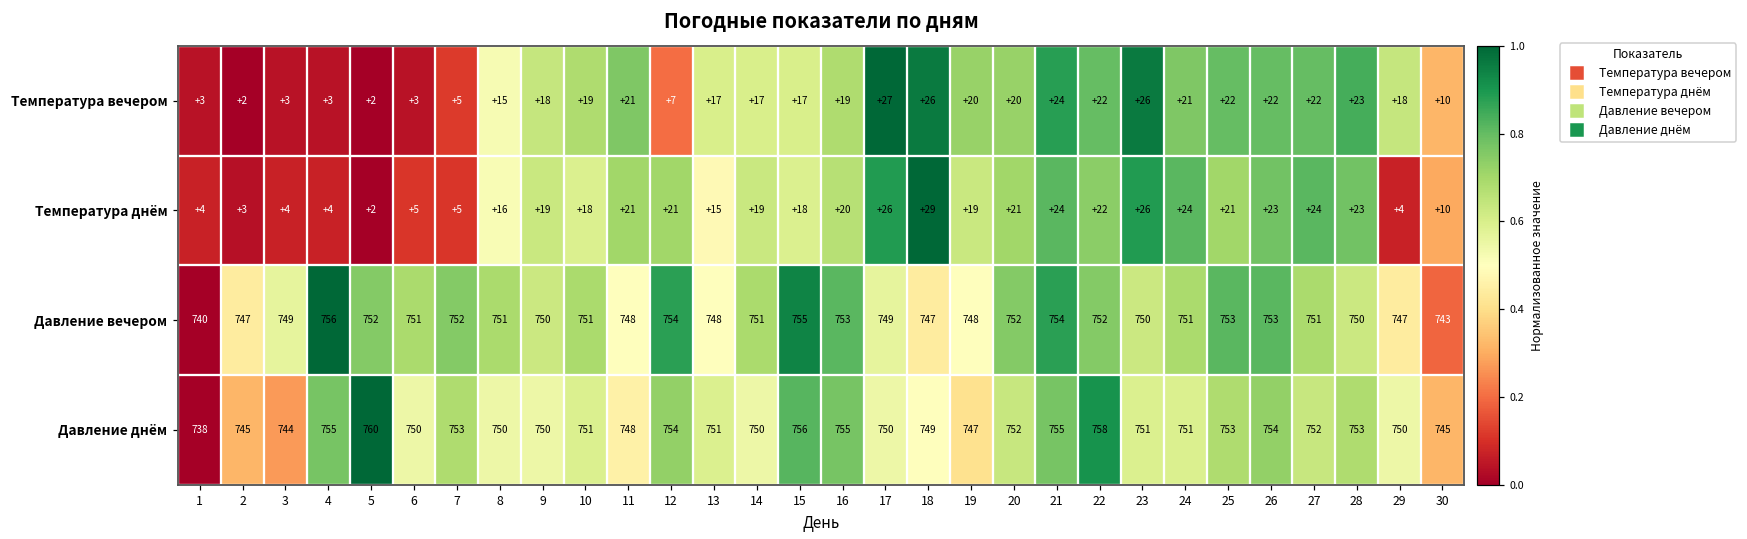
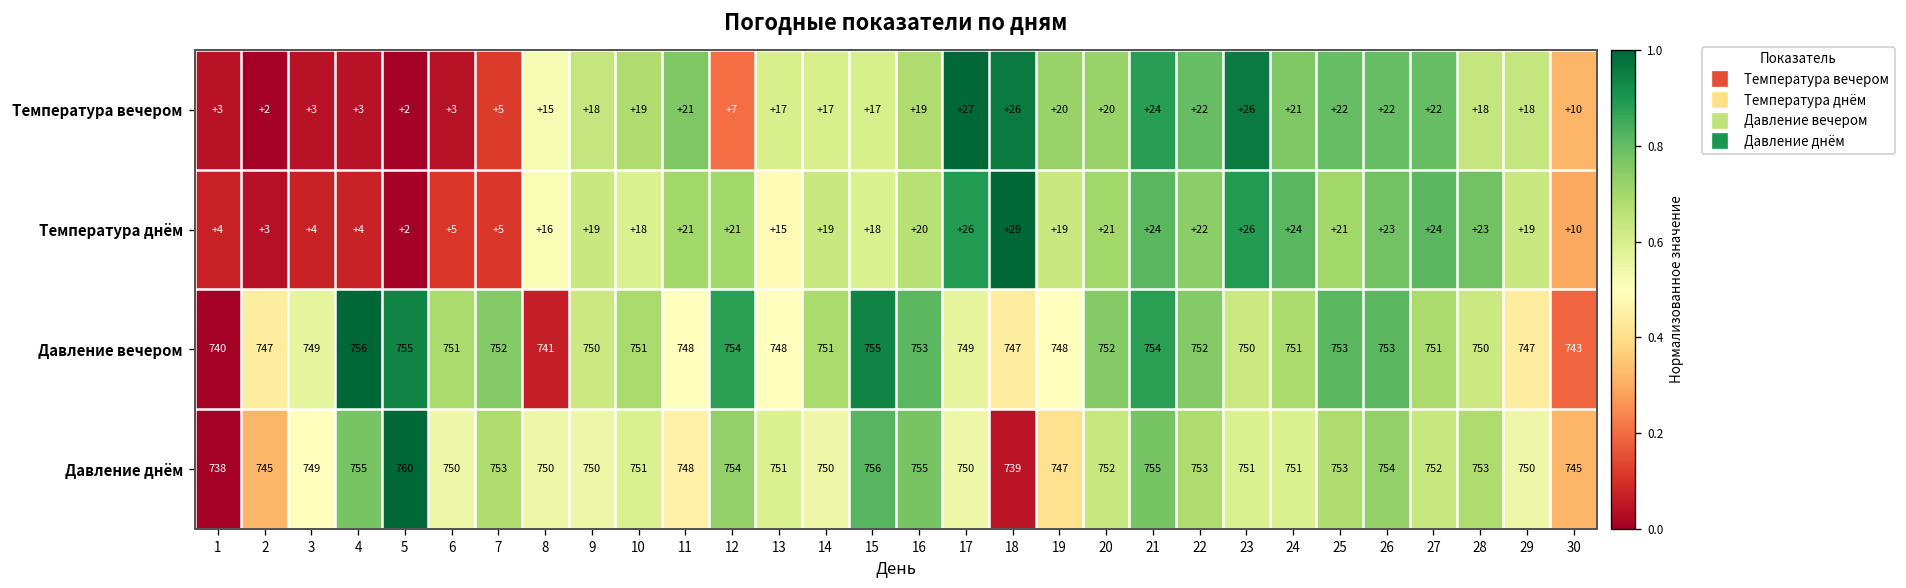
Температура вечером, 28: +23 -> +18
Температура днём, 29: +4 -> +19
Давление вечером, 5: 752 -> 755
Давление вечером, 8: 751 -> 741
Давление днём, 3: 744 -> 749
Давление днём, 18: 749 -> 739
Давление днём, 22: 758 -> 753
